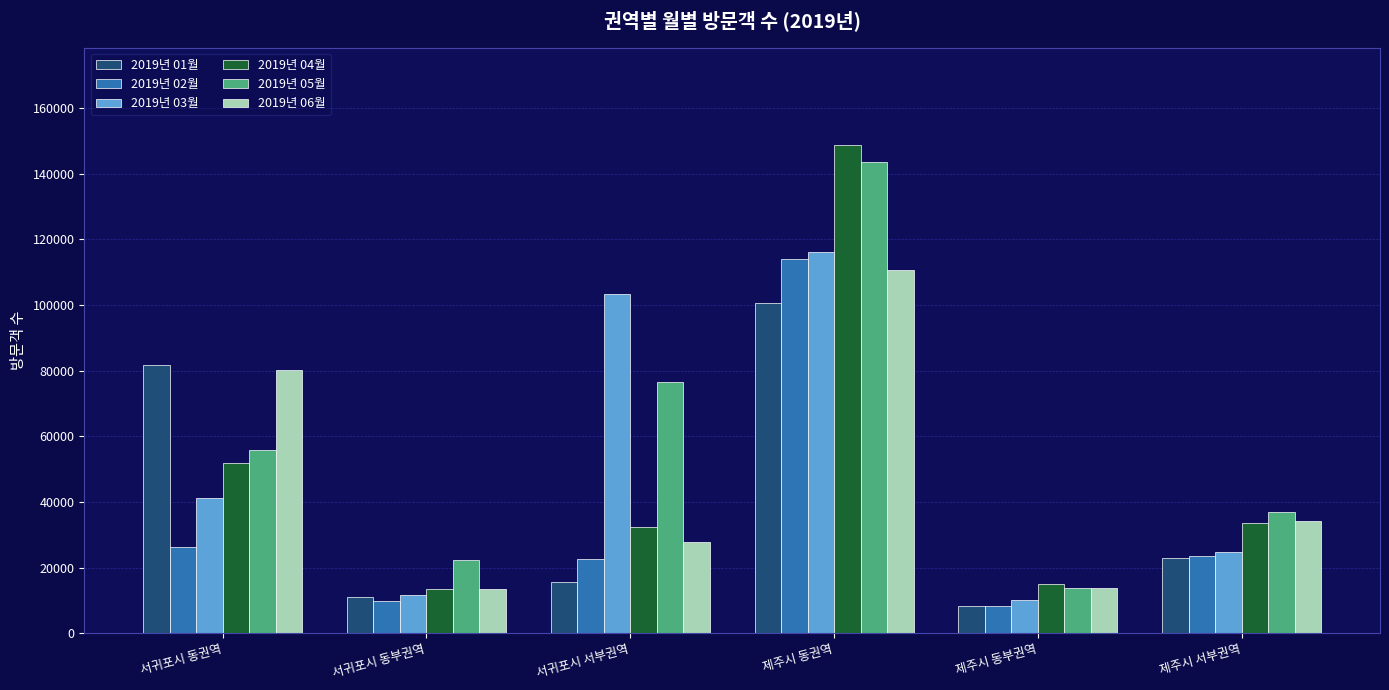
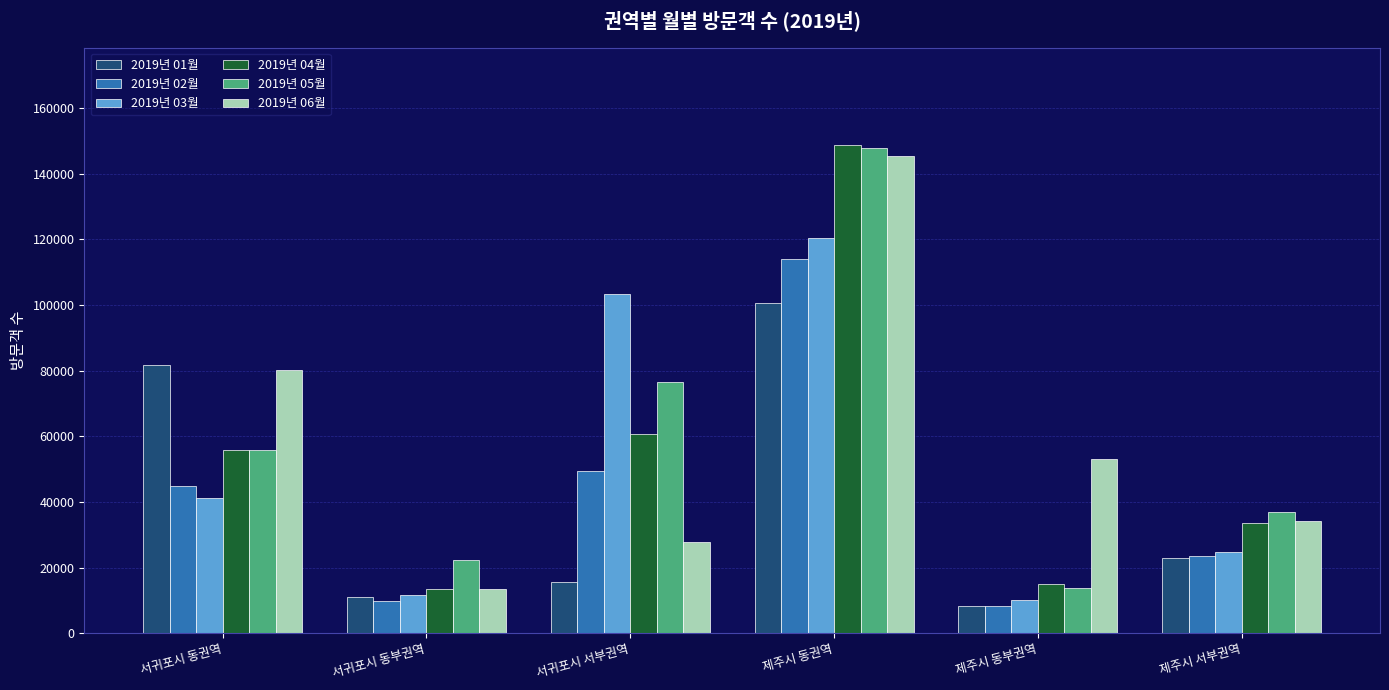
2019년 02월, 서귀포시 동권역: 26000 -> 45000
2019년 04월, 서귀포시 동권역: 52000 -> 56000
2019년 02월, 서귀포시 서부권역: 23000 -> 49000
2019년 04월, 서귀포시 서부권역: 32000 -> 61000
2019년 03월, 제주시 동권역: 116000 -> 120000
2019년 05월, 제주시 동권역: 144000 -> 148000
2019년 06월, 제주시 동권역: 111000 -> 145000
2019년 06월, 제주시 동부권역: 14000 -> 53000
